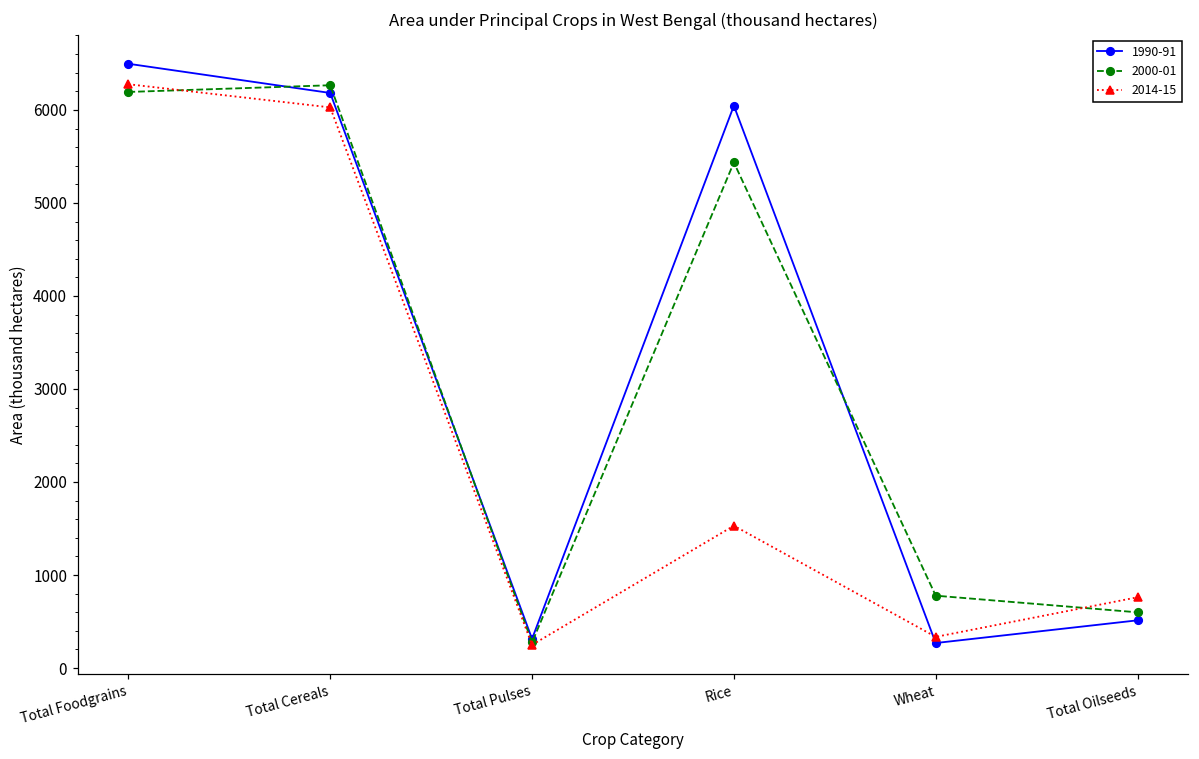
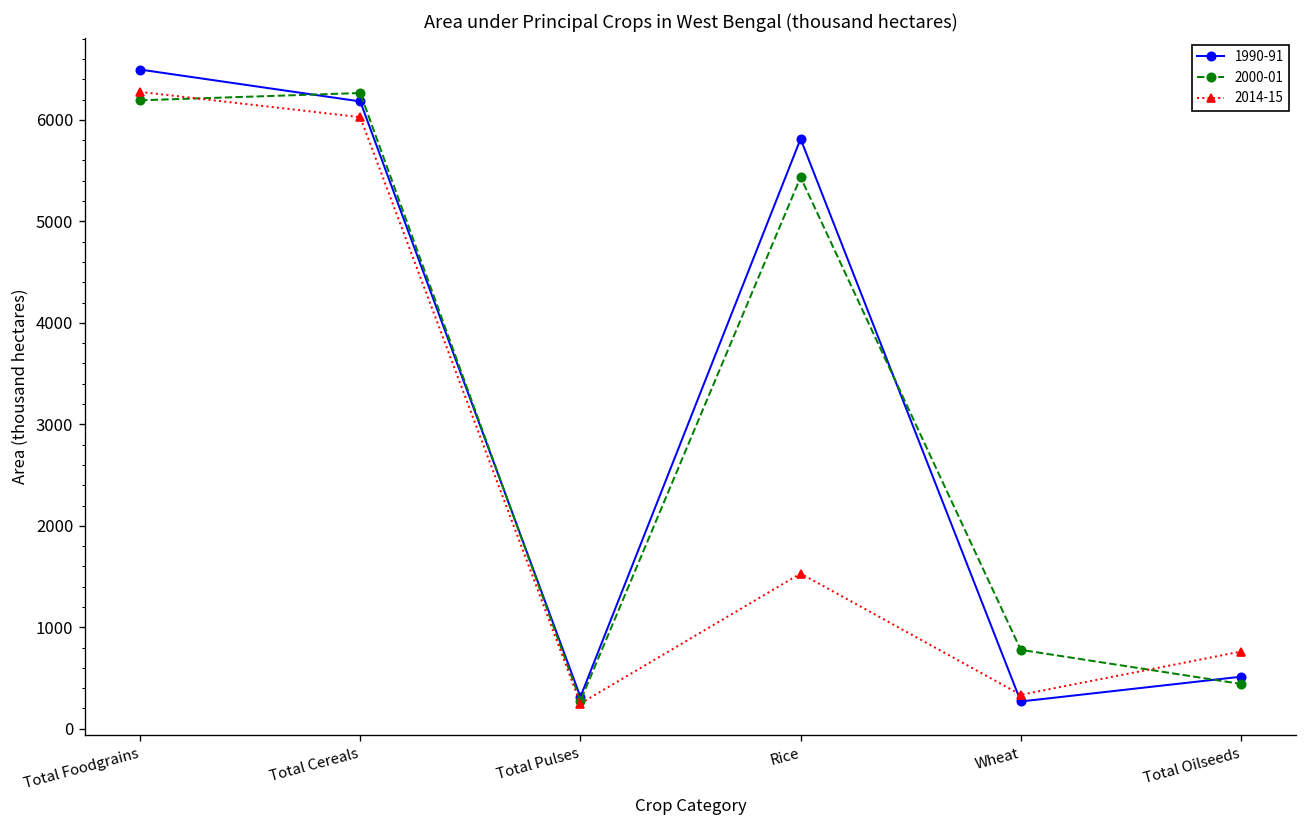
1990-91, Rice: 6000 -> 5800
2000-01, Total Oilseeds: 600 -> 400
